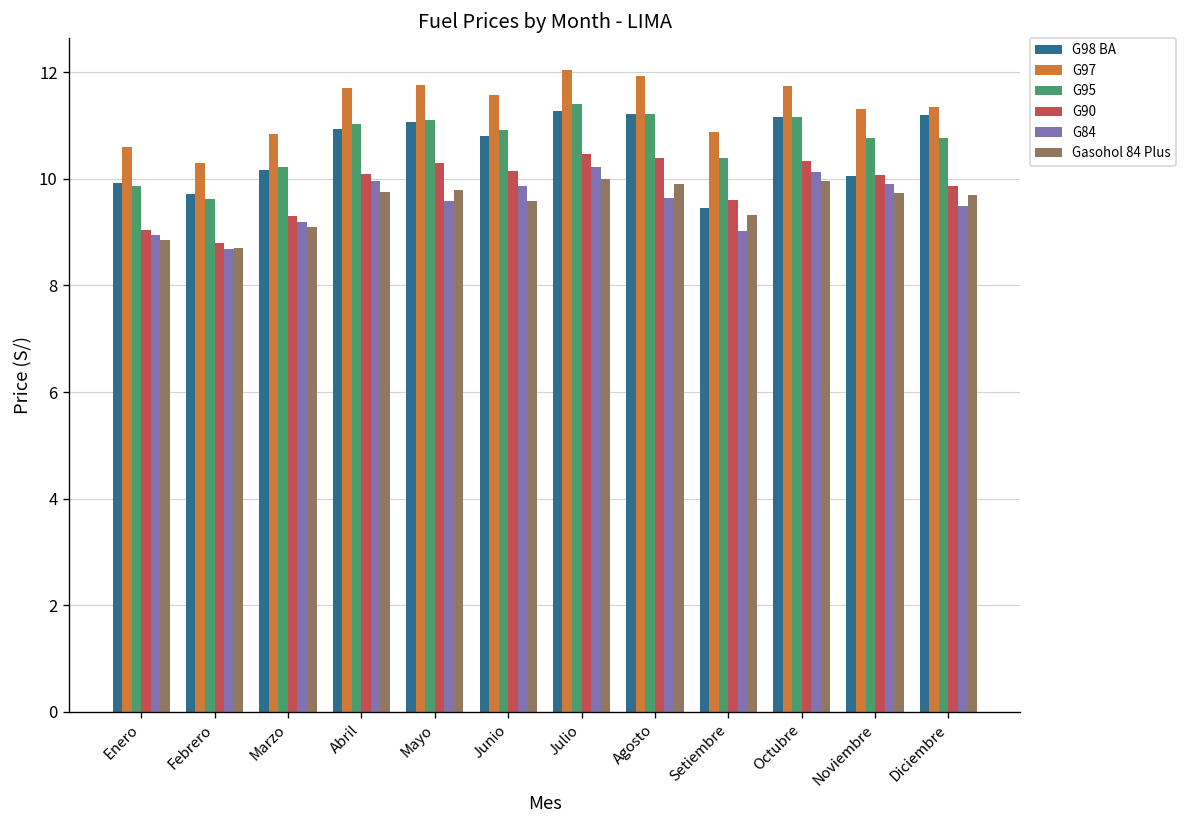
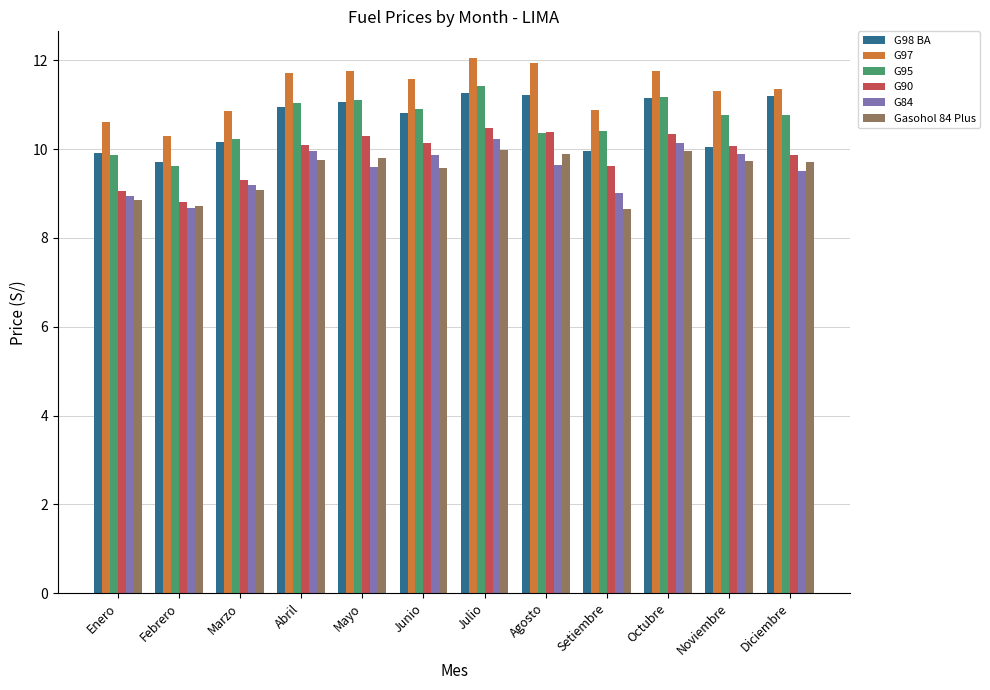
G95, Agosto: 11.2 -> 10.4
G98 BA, Setiembre: 9.5 -> 10.0
Gasohol 84 Plus, Setiembre: 9.3 -> 8.7
